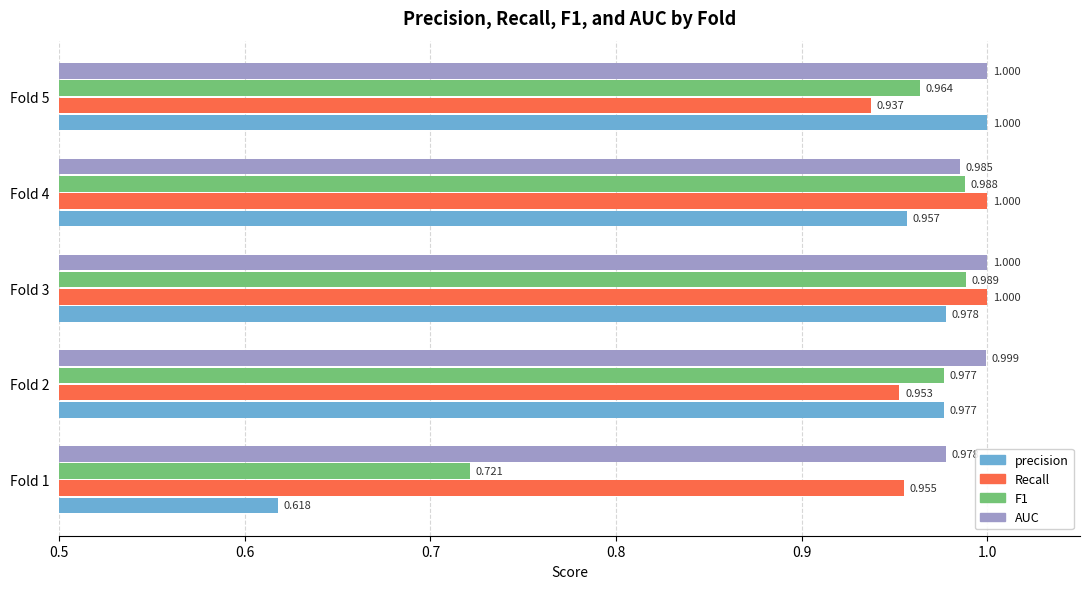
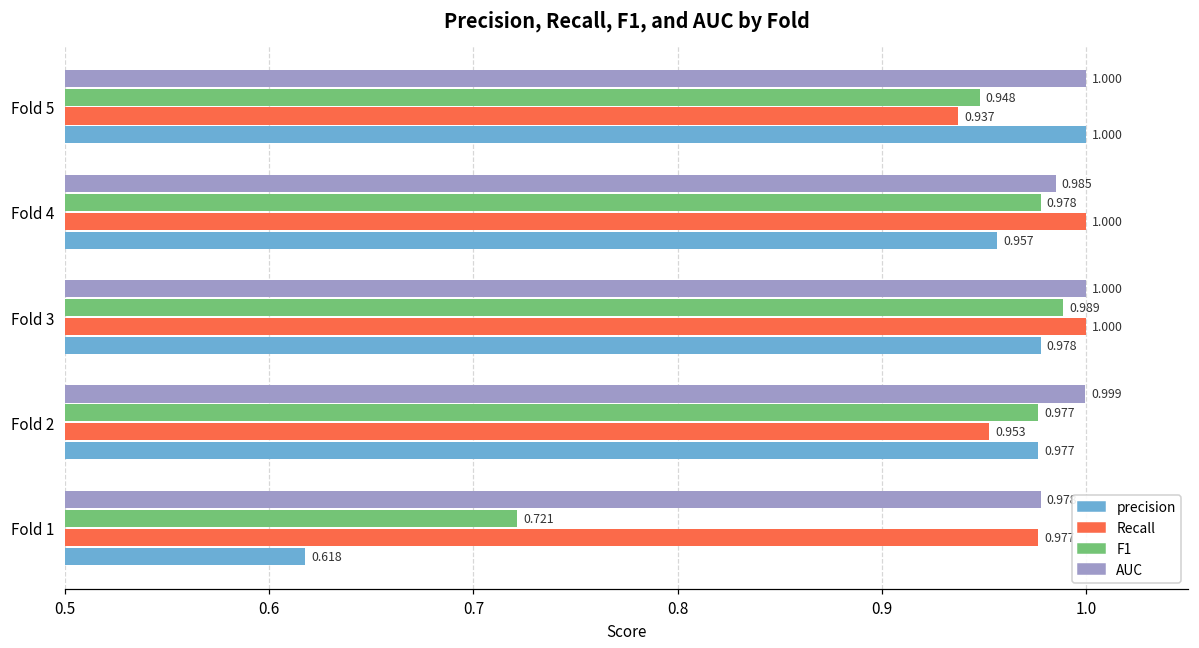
F1, Fold 5: 0.964 -> 0.948
F1, Fold 4: 0.988 -> 0.978
Recall, Fold 1: 0.955 -> 0.977
